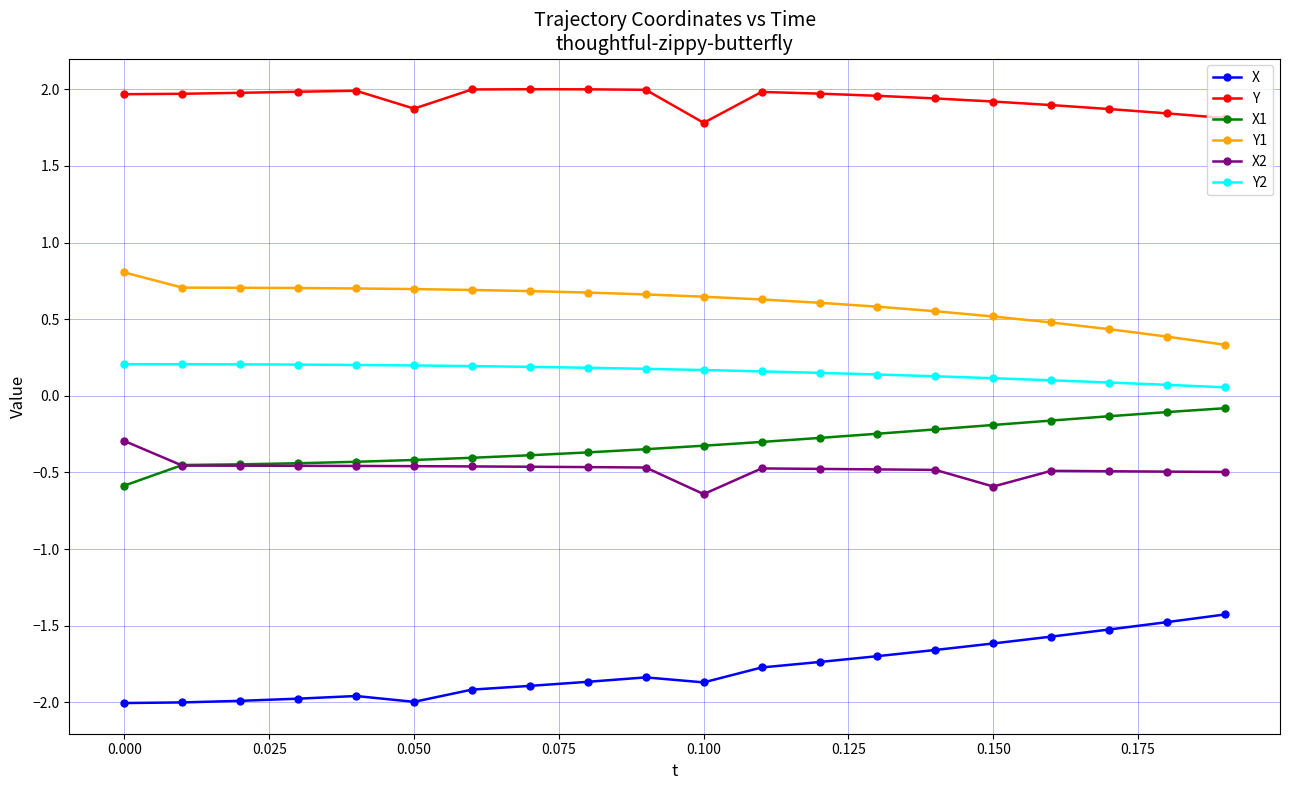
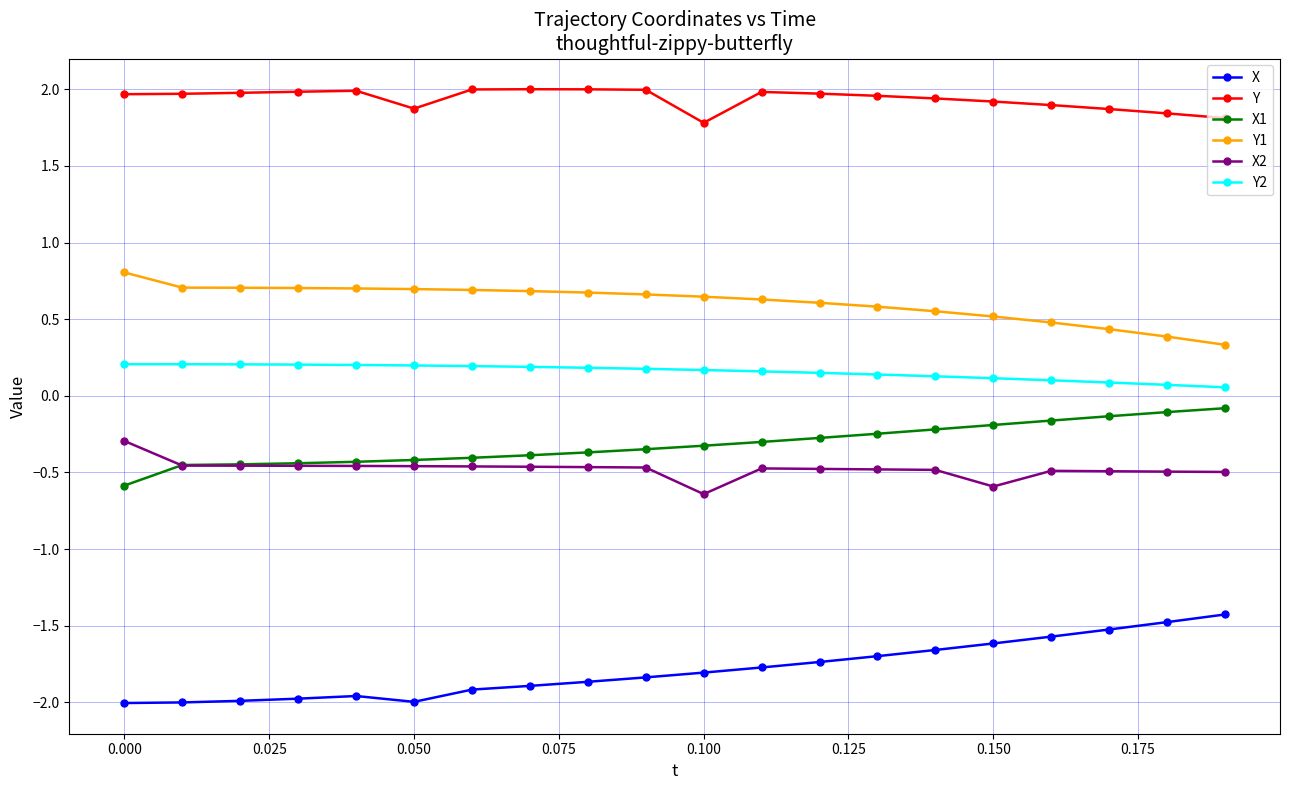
X, 0.100: -1.87 -> -1.81
